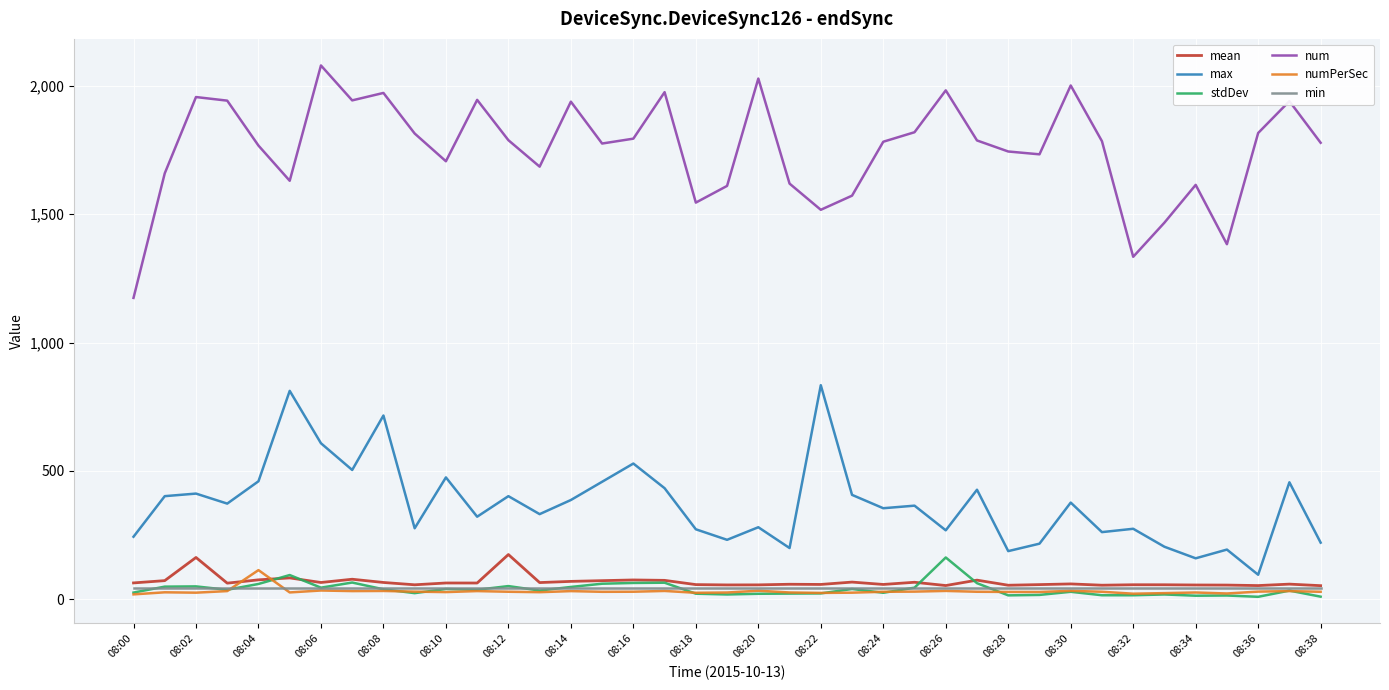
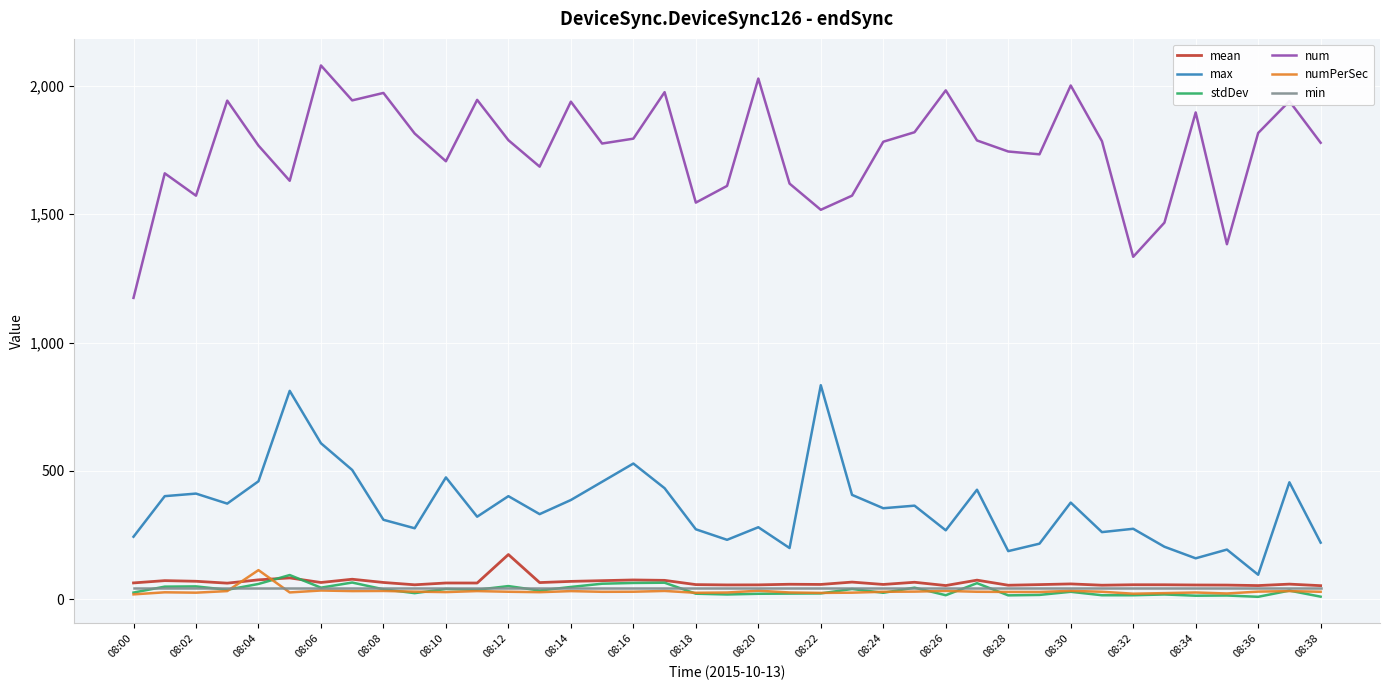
mean, 08:02: 160 -> 70
num, 08:02: 1,960 -> 1,570
max, 08:08: 720 -> 310
stdDev, 08:26: 160 -> 20
num, 08:34: 1,610 -> 1,900
